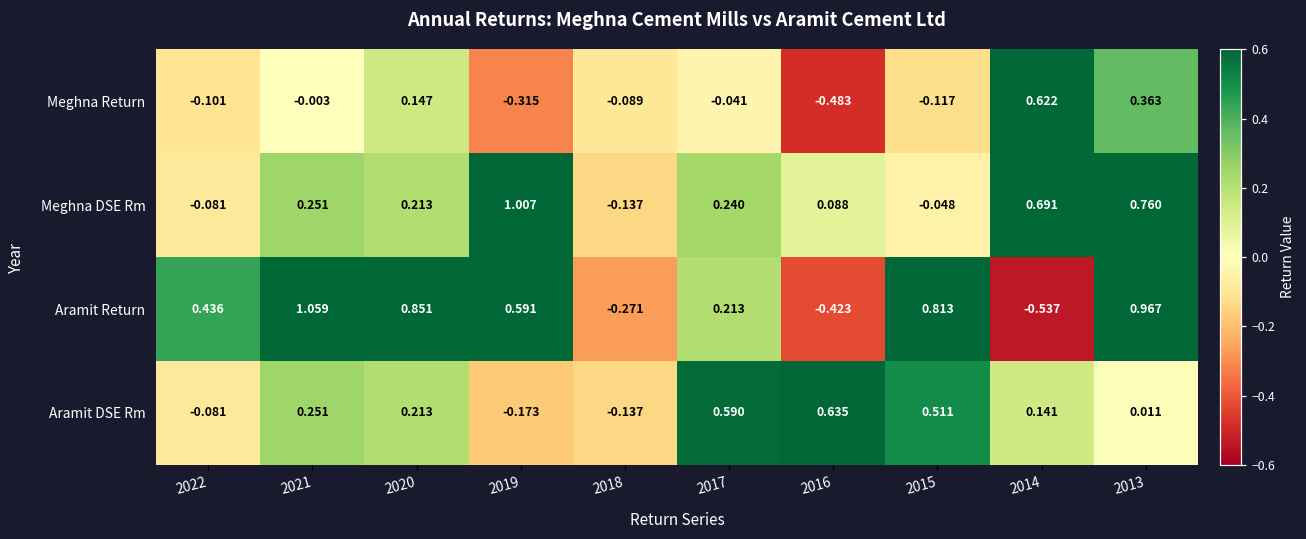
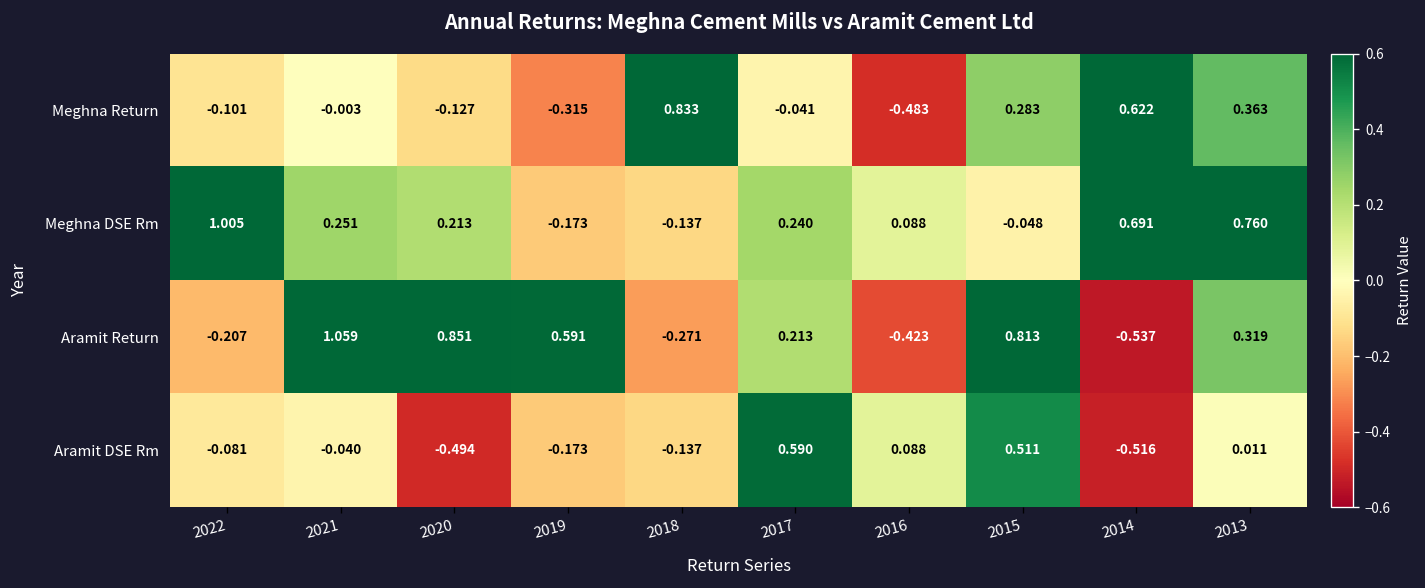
Meghna Return, 2020: 0.147 -> -0.127
Meghna Return, 2018: -0.089 -> 0.833
Meghna Return, 2015: -0.117 -> 0.283
Meghna DSE Rm, 2022: -0.081 -> 1.005
Meghna DSE Rm, 2019: 1.007 -> -0.173
Aramit Return, 2022: 0.436 -> -0.207
Aramit Return, 2013: 0.967 -> 0.319
Aramit DSE Rm, 2021: 0.251 -> -0.040
Aramit DSE Rm, 2020: 0.213 -> -0.494
Aramit DSE Rm, 2016: 0.635 -> 0.088
Aramit DSE Rm, 2014: 0.141 -> -0.516
